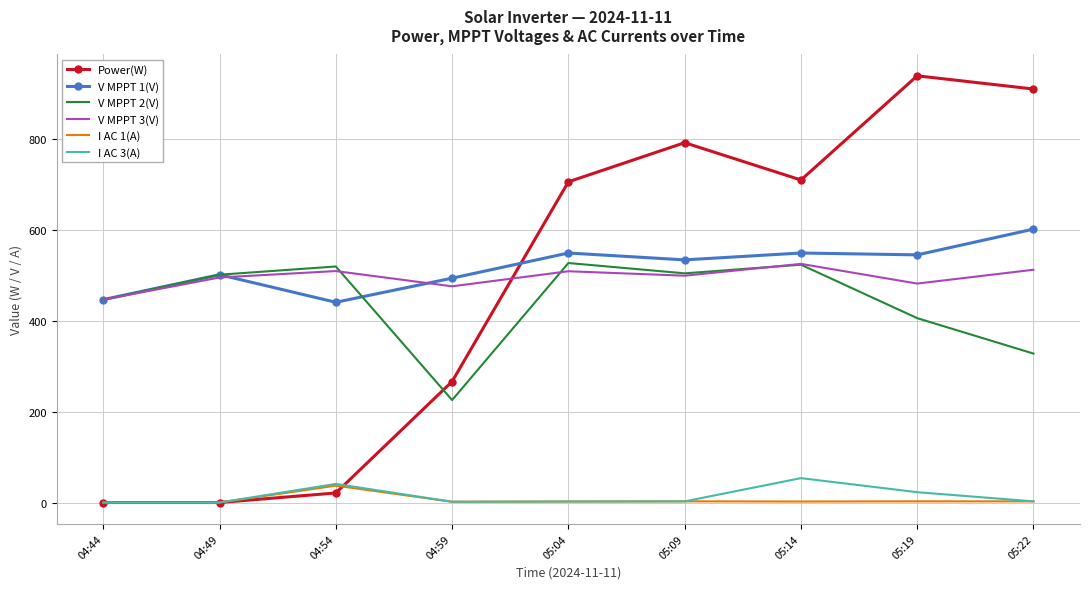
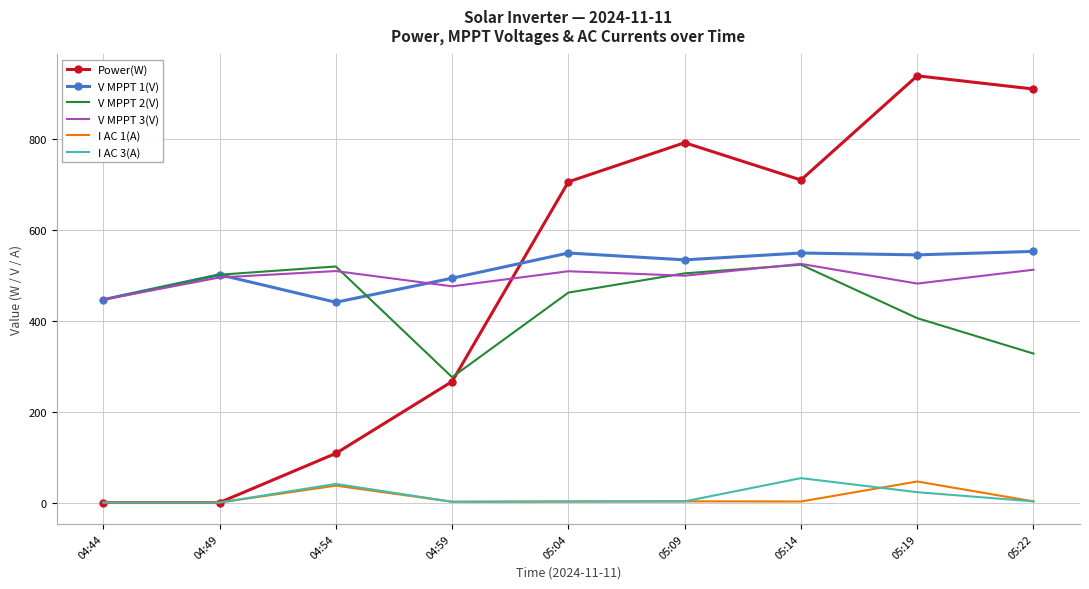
Power(W), 04:54: 20 -> 110
V MPPT 2(V), 04:59: 230 -> 280
V MPPT 2(V), 05:04: 530 -> 460
I AC 1(A), 05:19: 0 -> 50
V MPPT 1(V), 05:22: 600 -> 550
